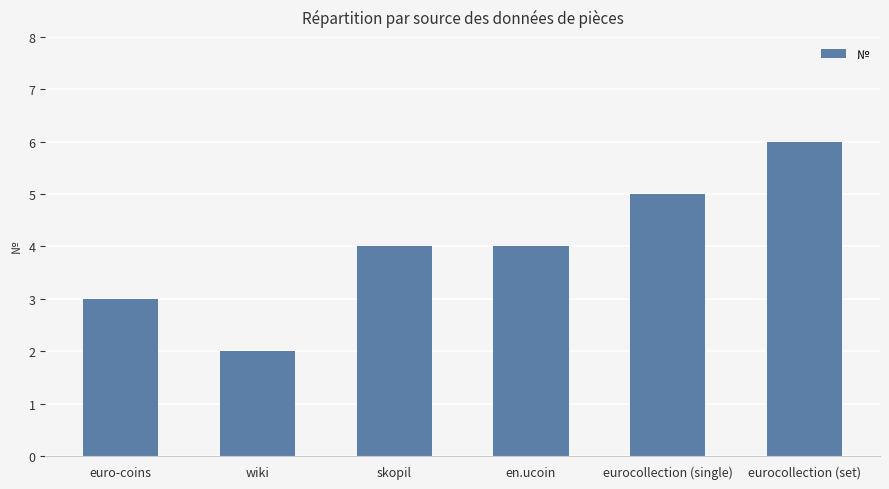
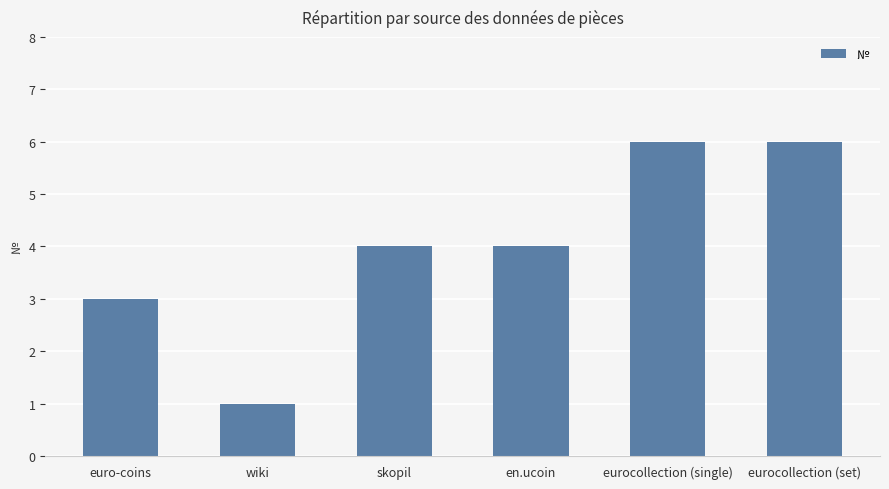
wiki: 2 -> 1
eurocollection (single): 5 -> 6
